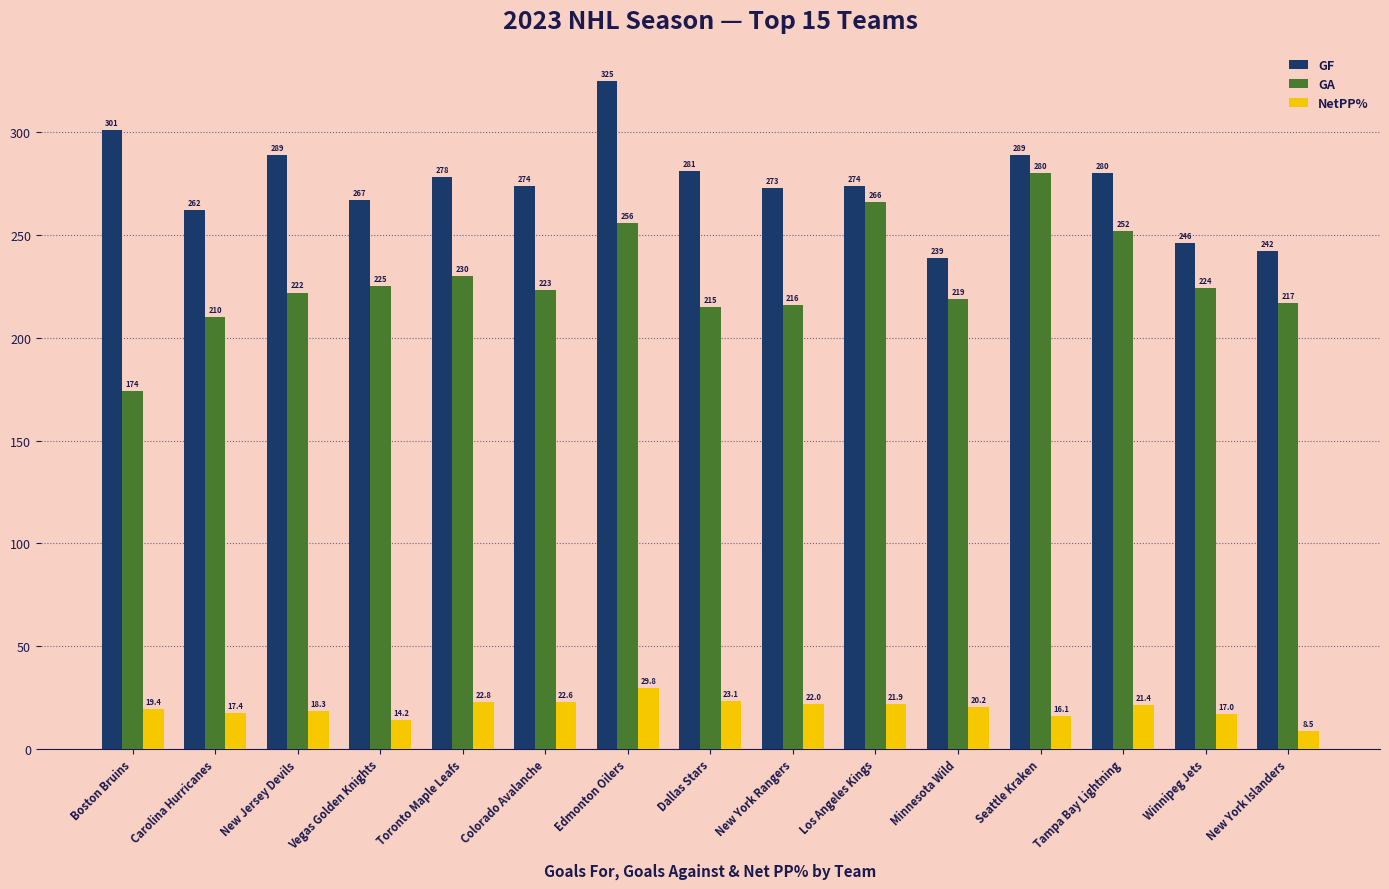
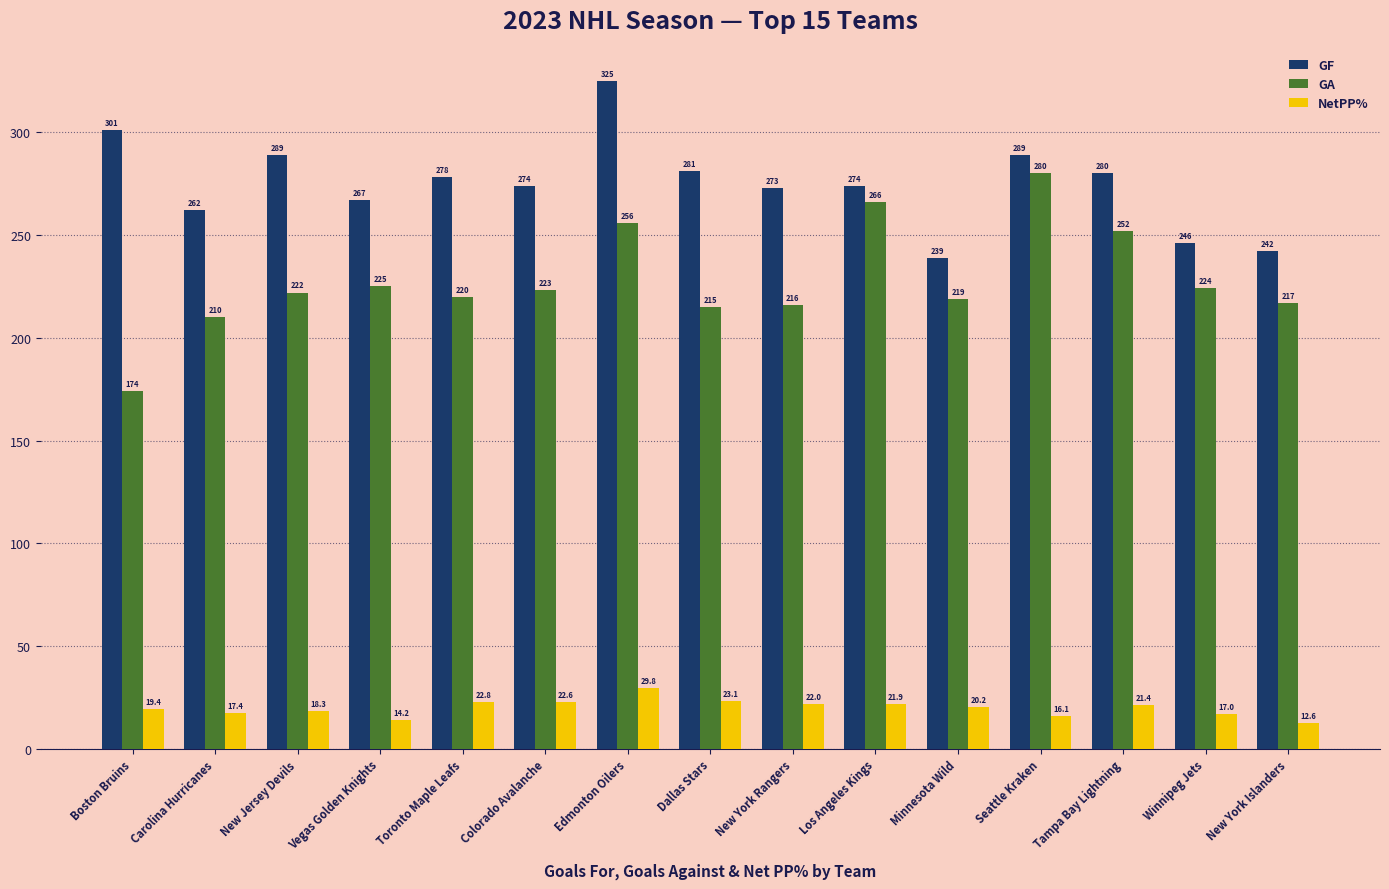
GA, Toronto Maple Leafs: 230 -> 220
NetPP%, New York Islanders: 8.5 -> 12.6
